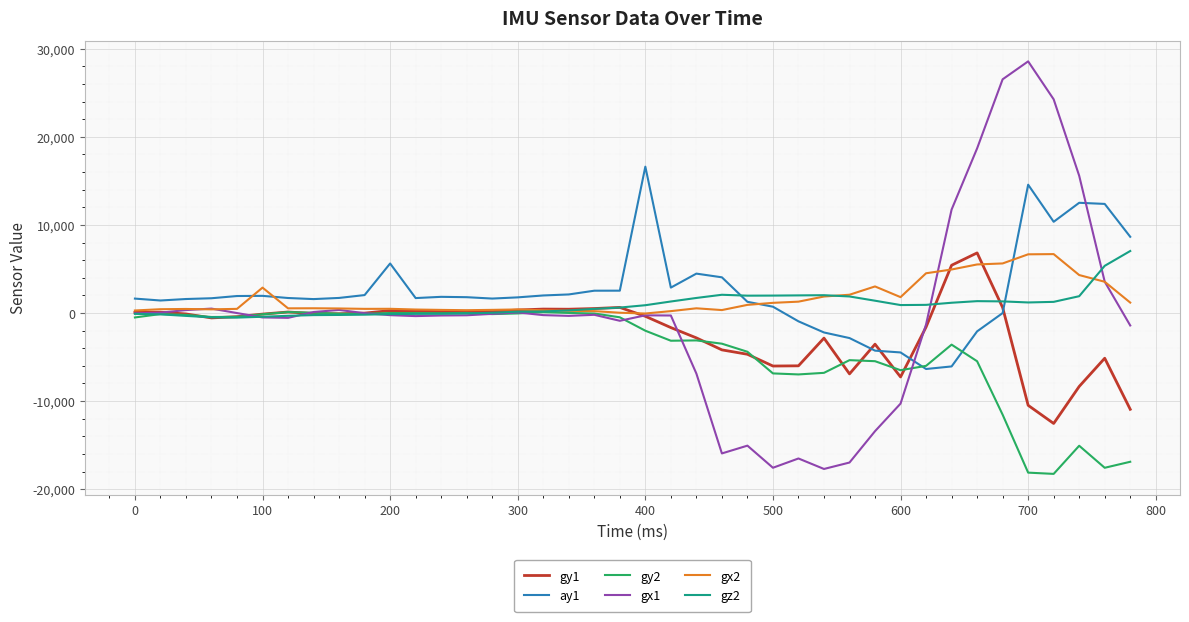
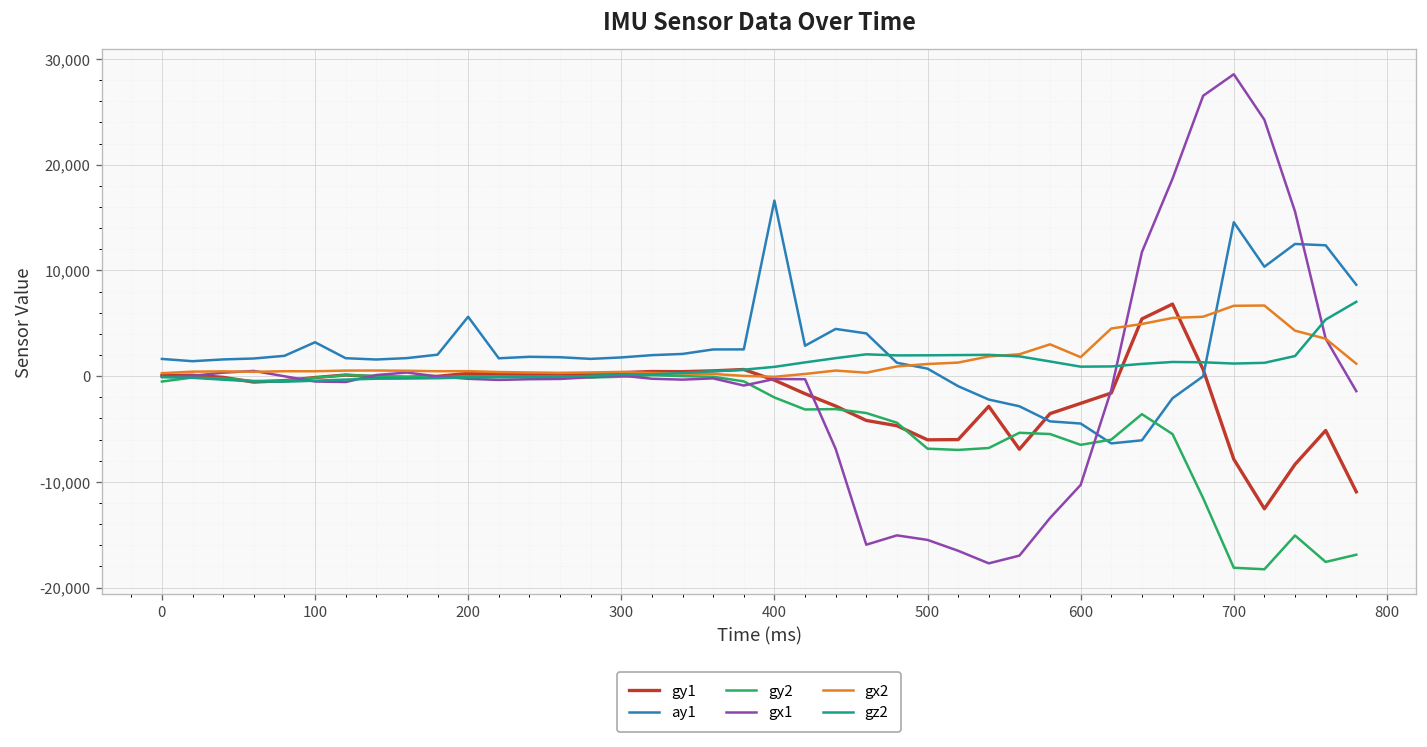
ay1, 100: 2,000 -> 3,000
gx2, 100: 3,000 -> 0
gx1, 500: -18,000 -> -15,000
gy1, 600: -7,000 -> -3,000
gy1, 700: -10,000 -> -8,000
